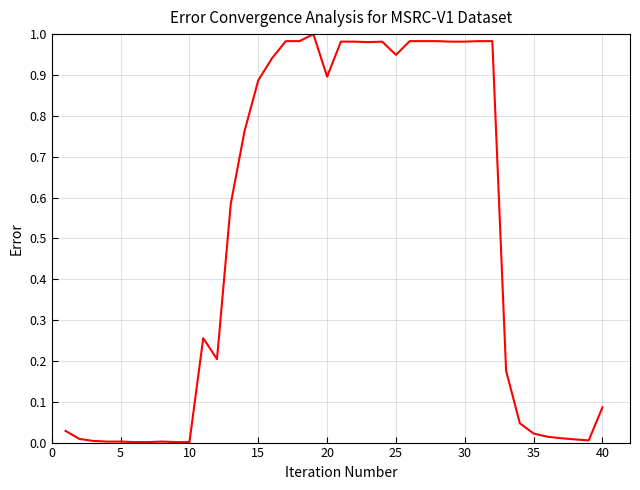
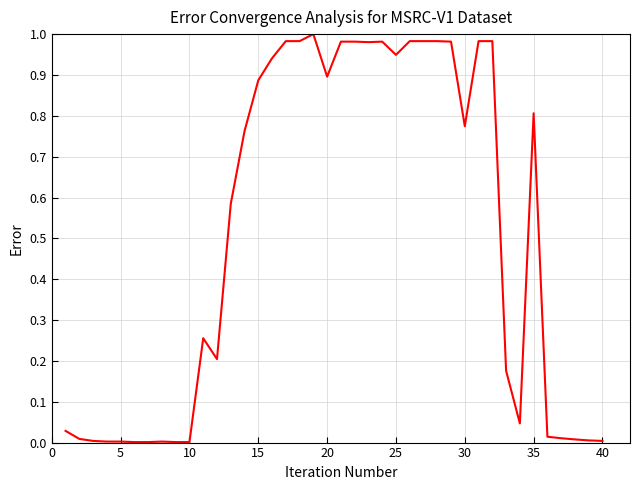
30: 0.98 -> 0.77
35: 0.02 -> 0.81
40: 0.09 -> 0.00
